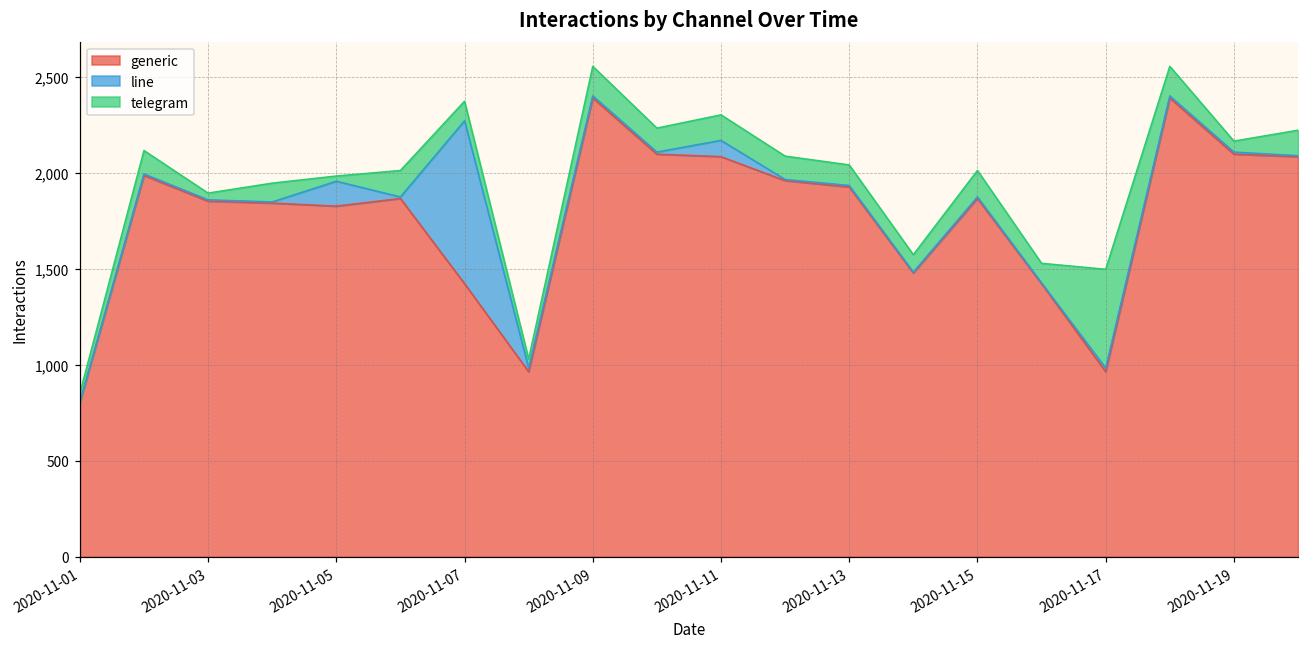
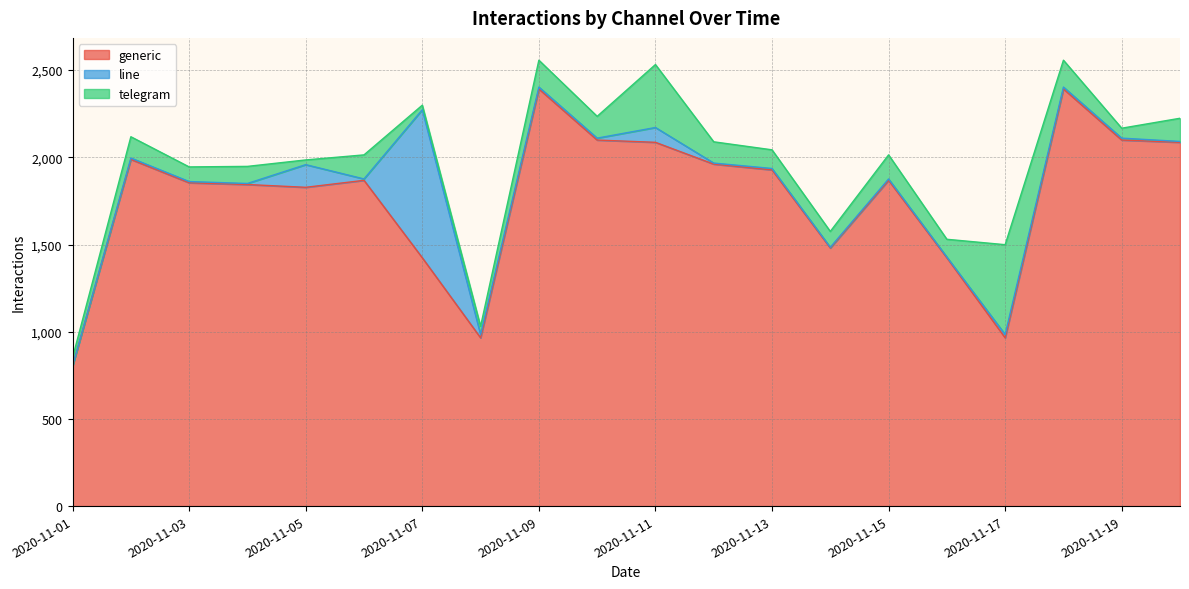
telegram, 2020-11-03: 40 -> 80
telegram, 2020-11-07: 100 -> 30
telegram, 2020-11-11: 130 -> 360
